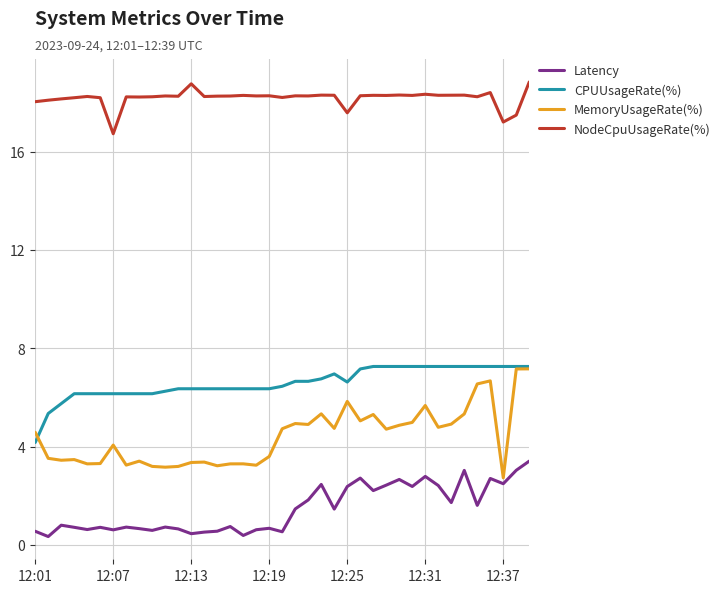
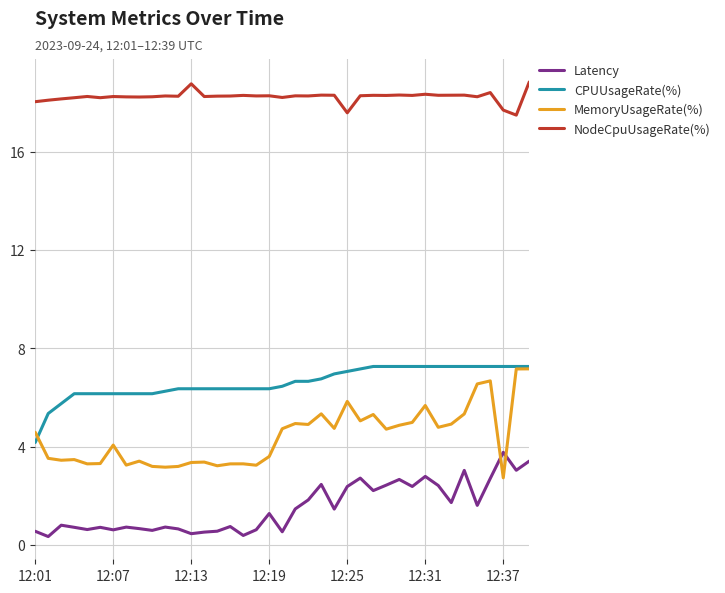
NodeCpuUsageRate(%), 12:07: 16.7 -> 18.2
Latency, 12:19: 0.7 -> 1.3
CPUUsageRate(%), 12:25: 6.6 -> 7.1
Latency, 12:37: 2.5 -> 3.8
NodeCpuUsageRate(%), 12:37: 17.2 -> 17.7
